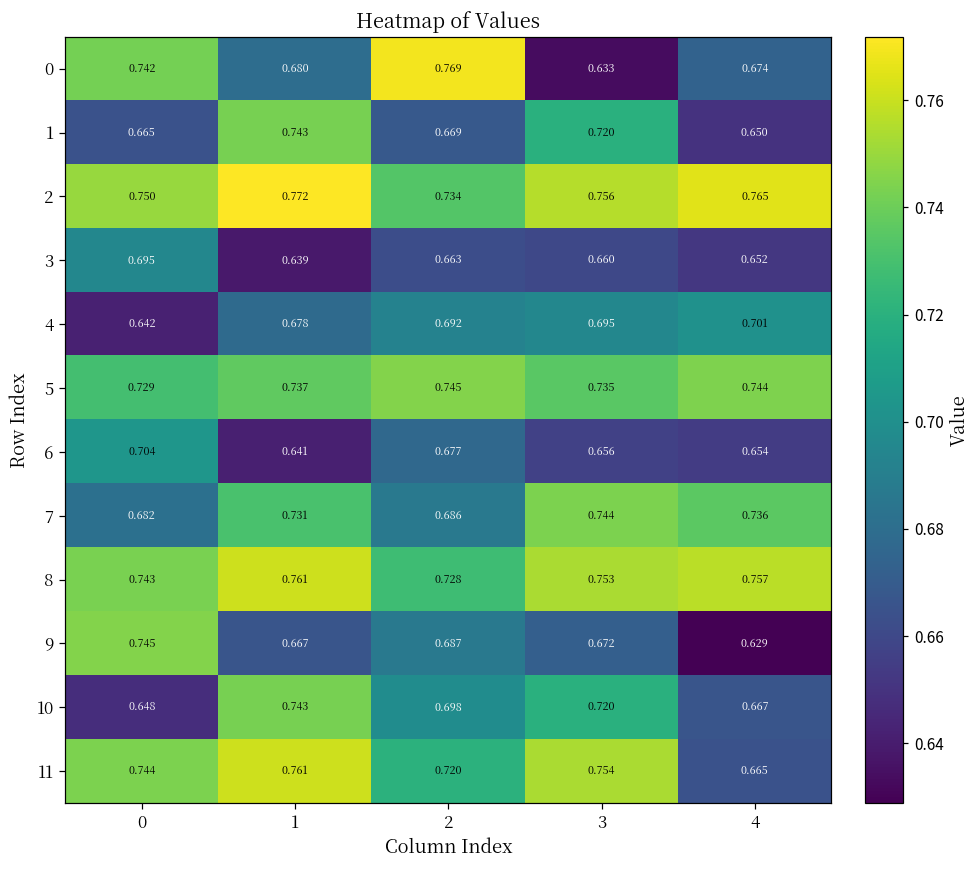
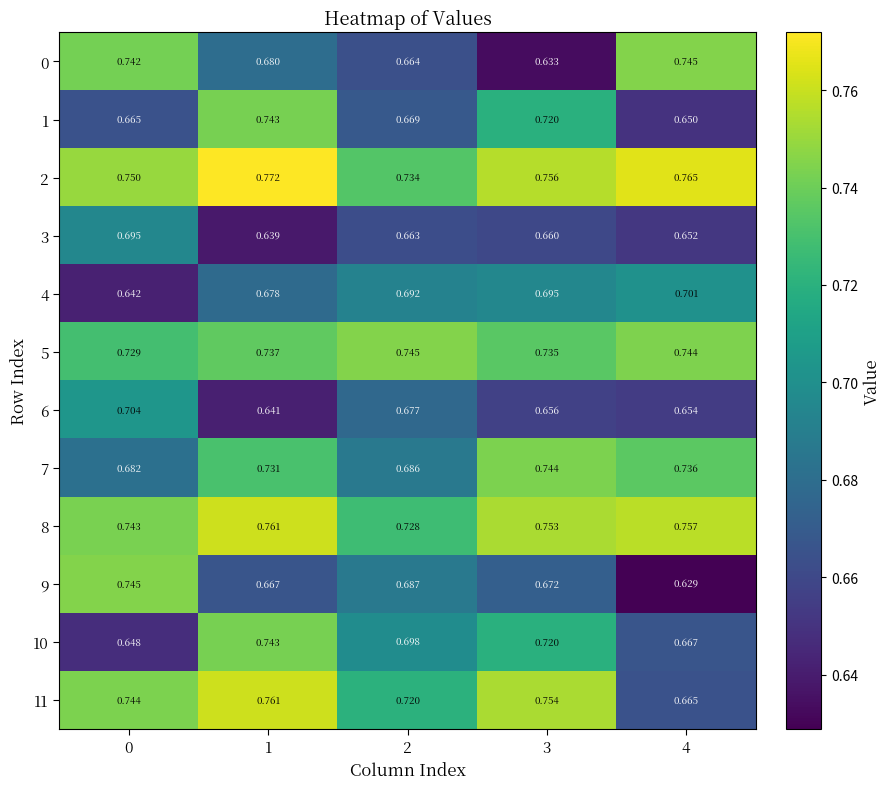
0, 2: 0.769 -> 0.664
0, 4: 0.674 -> 0.745
